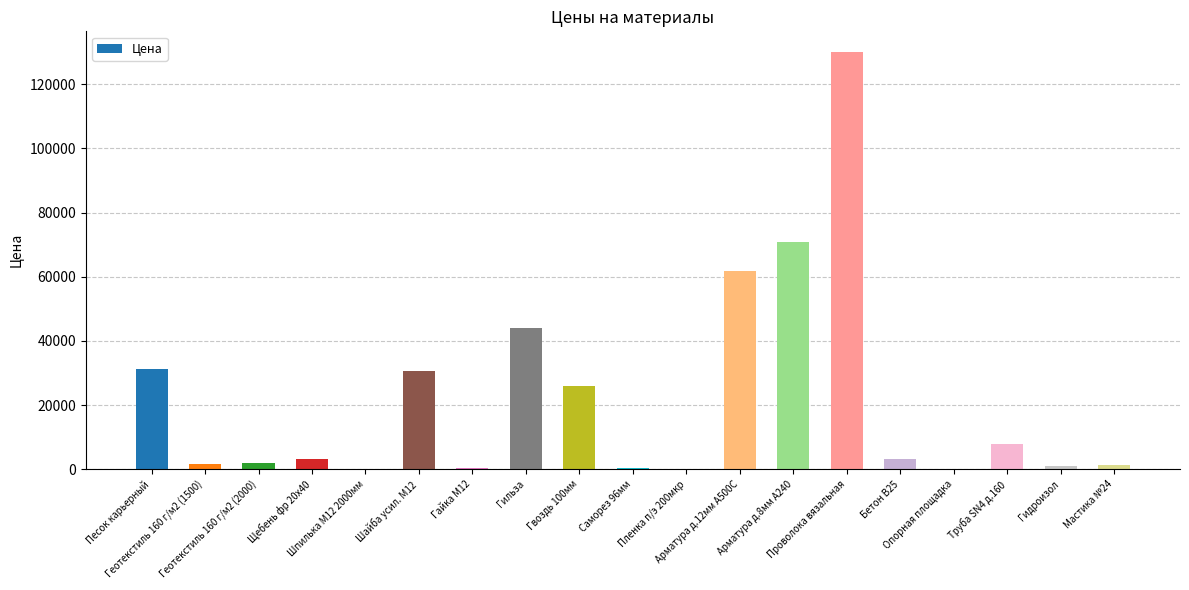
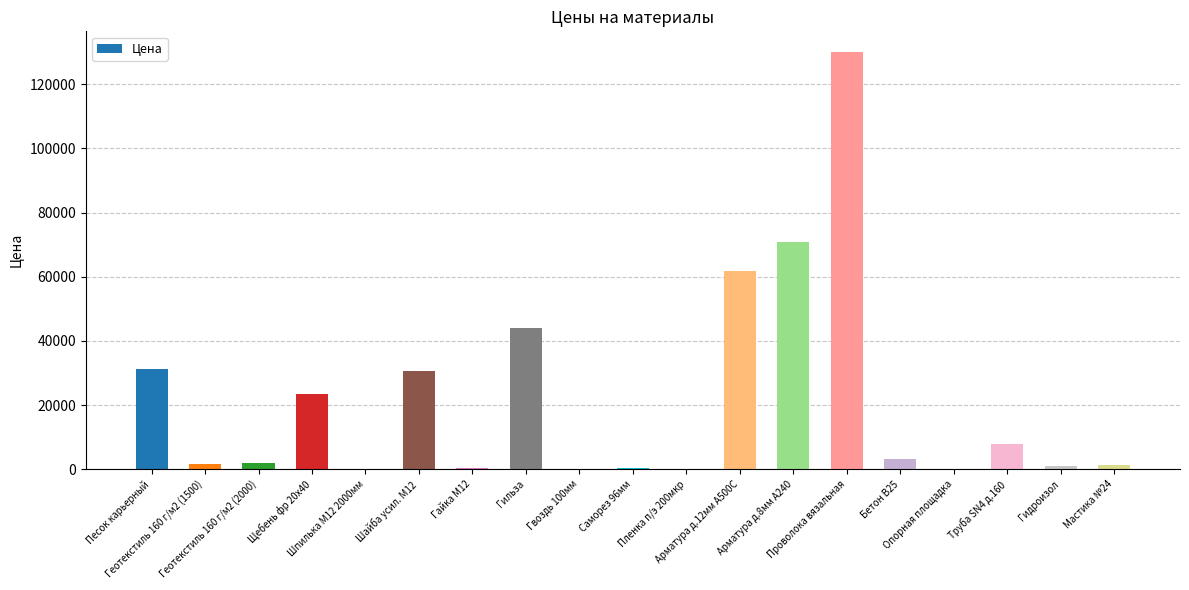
Щебень фр 20х40: 3000 -> 23000
Гвоздь 100мм: 26000 -> 0
